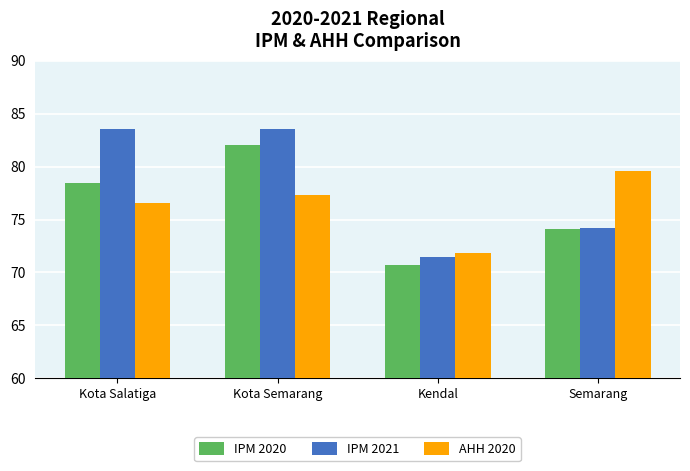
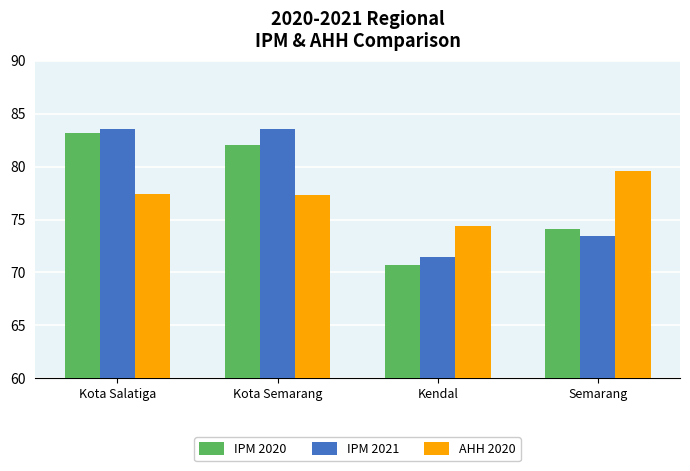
IPM 2020, Kota Salatiga: 78.5 -> 83.1
AHH 2020, Kota Salatiga: 76.6 -> 77.4
AHH 2020, Kendal: 71.8 -> 74.4
IPM 2021, Semarang: 74.2 -> 73.4
